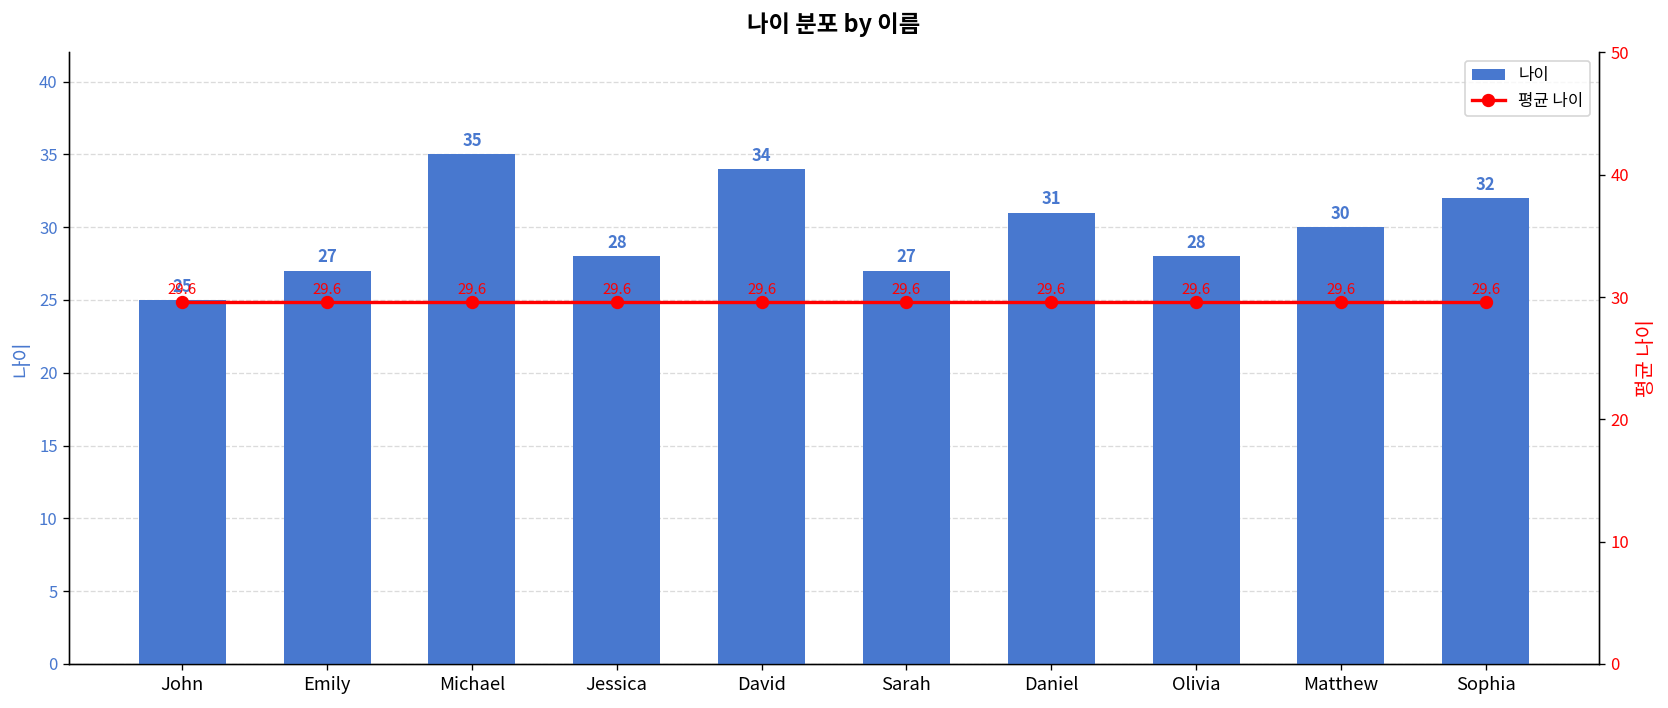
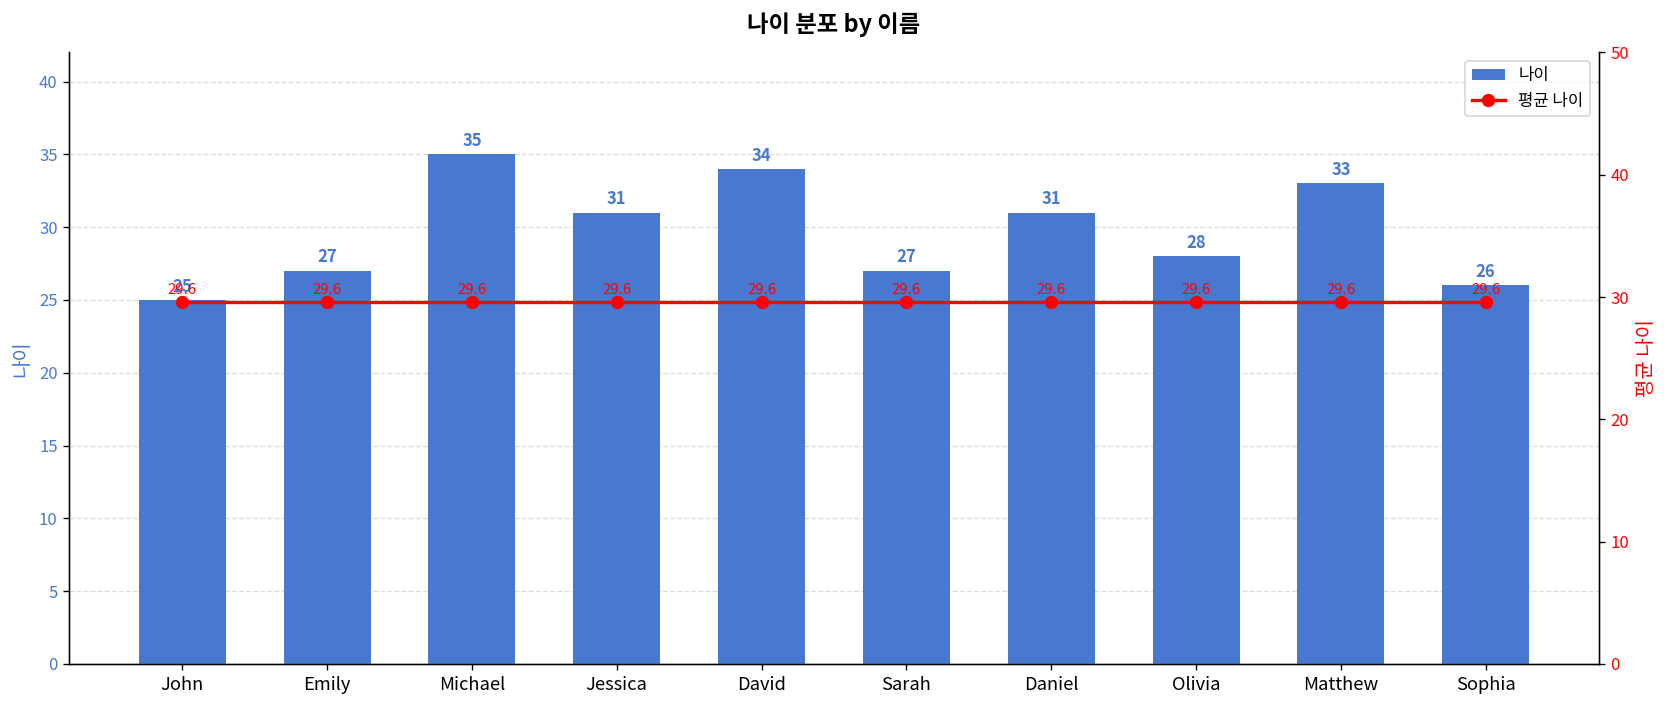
나이, Jessica: 28 -> 31
나이, Matthew: 30 -> 33
나이, Sophia: 32 -> 26
